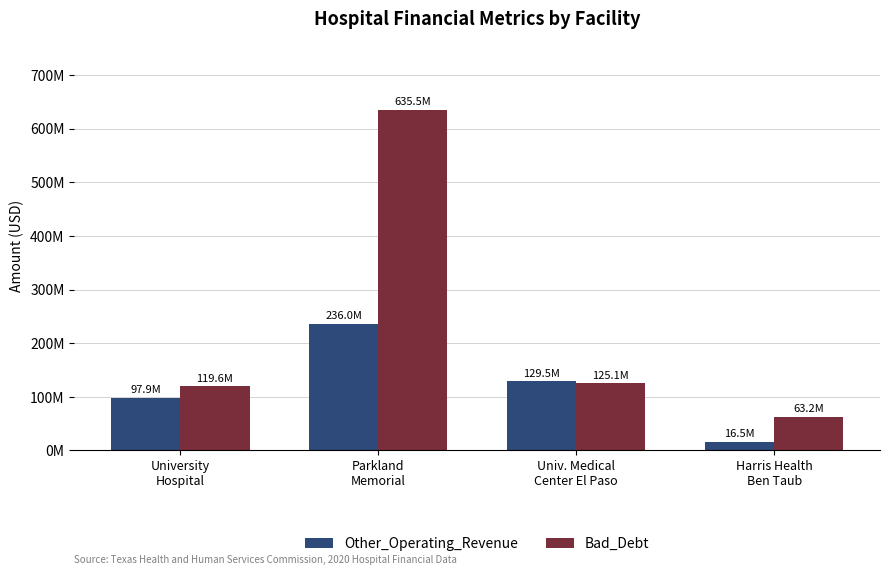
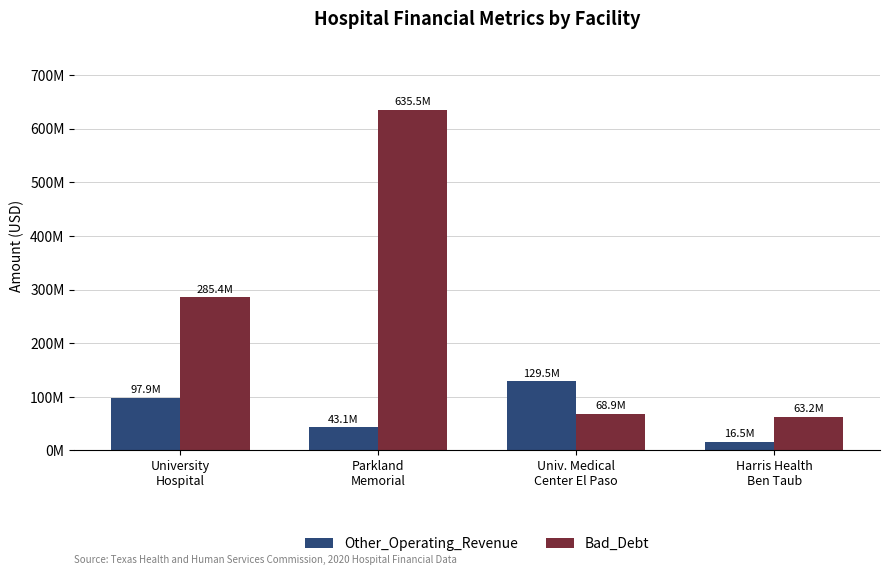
Bad_Debt, University Hospital: 119.6M -> 285.4M
Other_Operating_Revenue, Parkland Memorial: 236.0M -> 43.1M
Bad_Debt, Univ. Medical Center El Paso: 125.1M -> 68.9M
